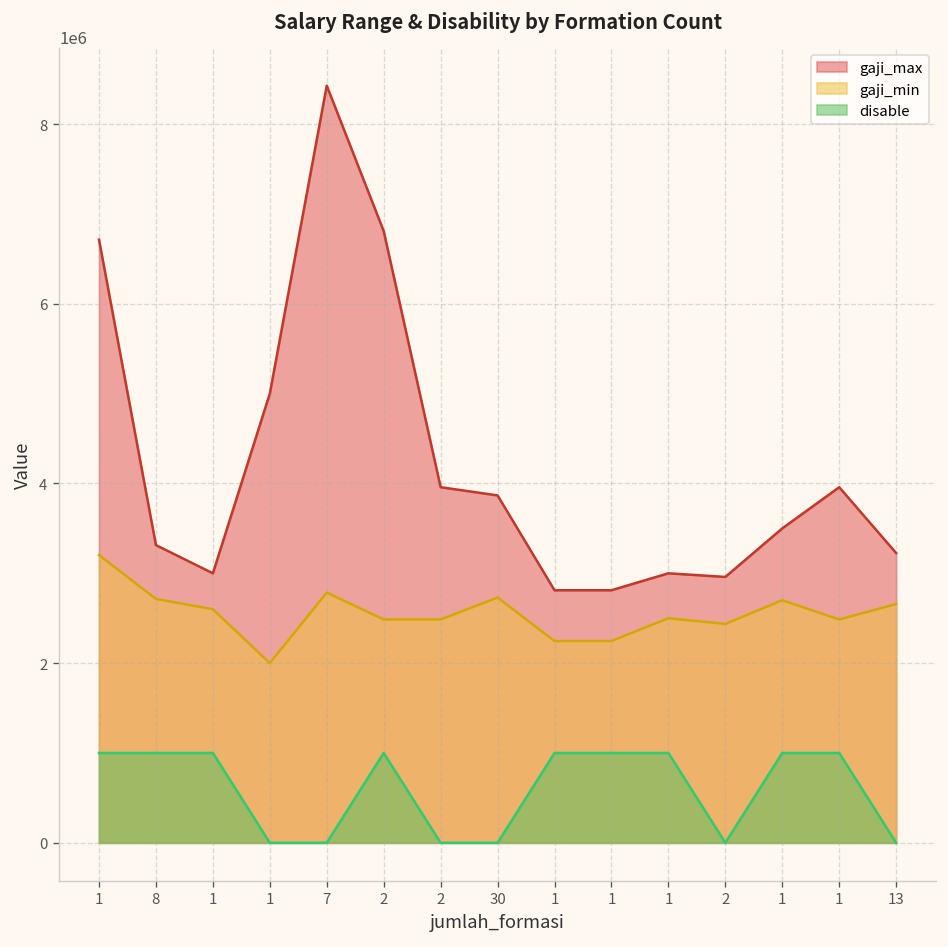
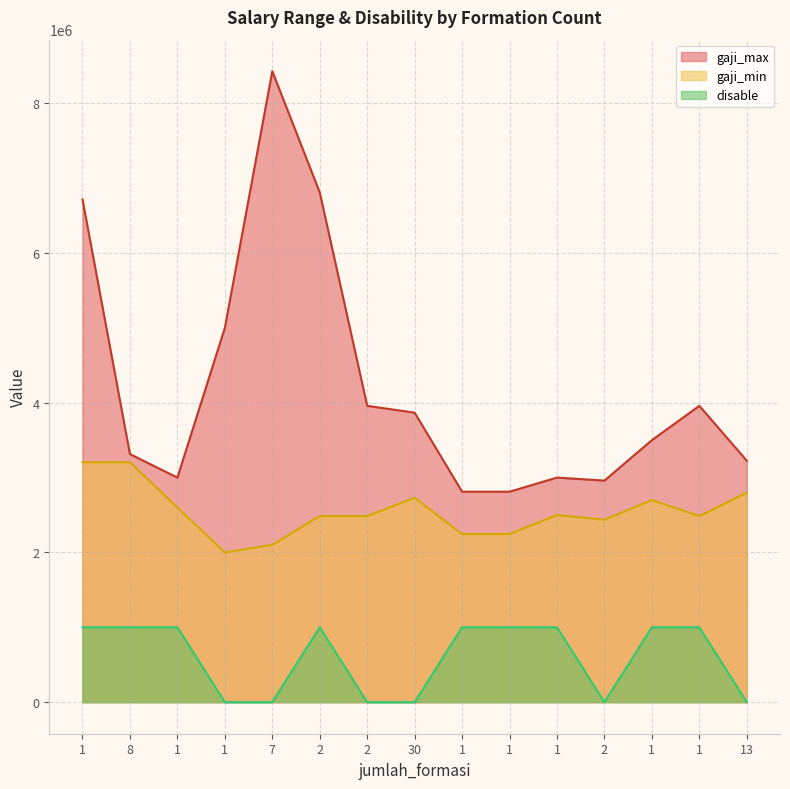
gaji_min, 8: 2700000 -> 3200000
gaji_min, 7: 2800000 -> 2100000
gaji_min, 13: 2700000 -> 2800000
